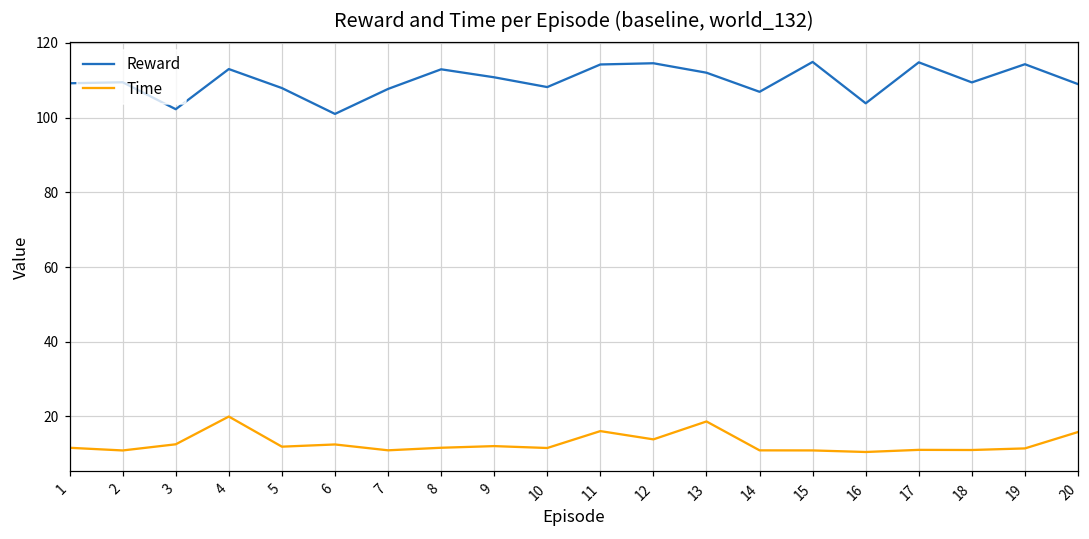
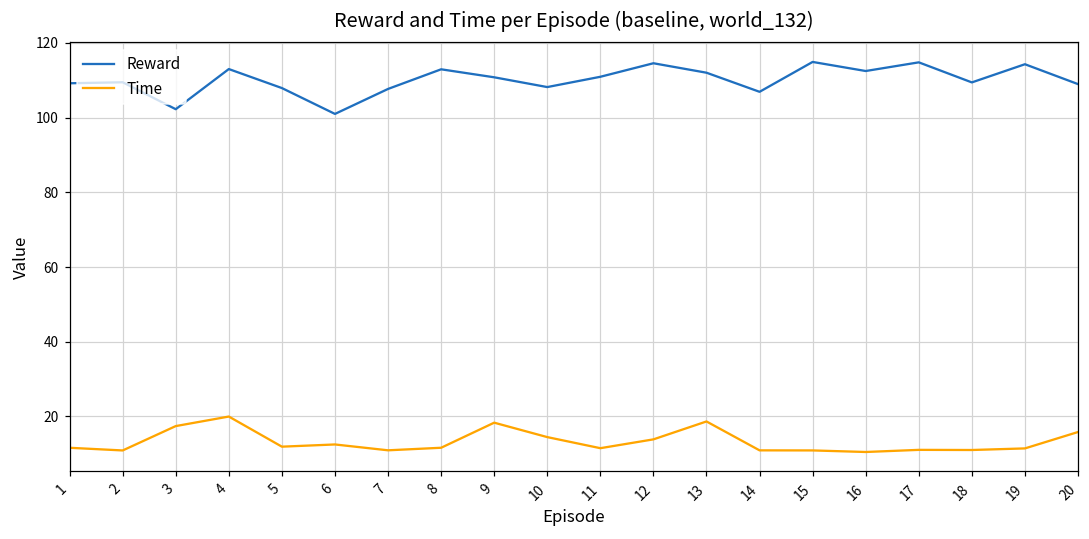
Time, 3: 13 -> 17
Time, 9: 12 -> 18
Time, 10: 12 -> 14
Reward, 11: 114 -> 111
Time, 11: 16 -> 12
Reward, 16: 104 -> 112
